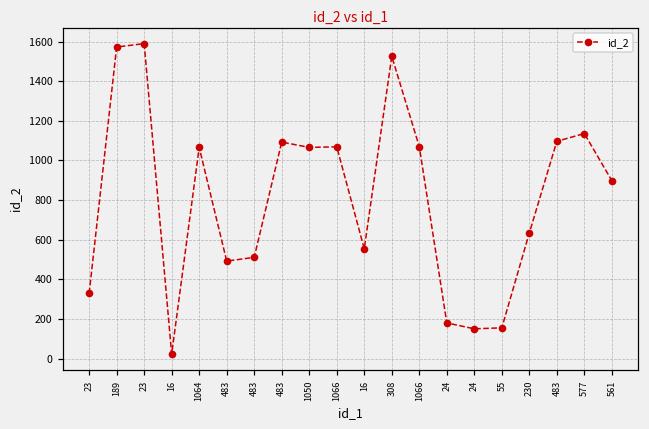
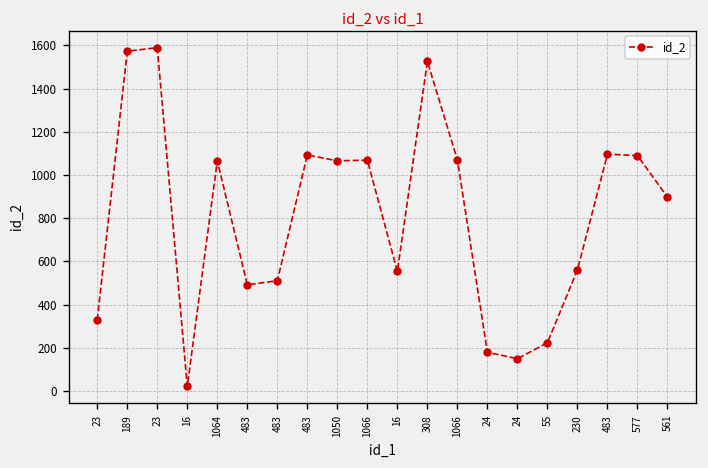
55: 160 -> 220
230: 630 -> 560
577: 1140 -> 1090
